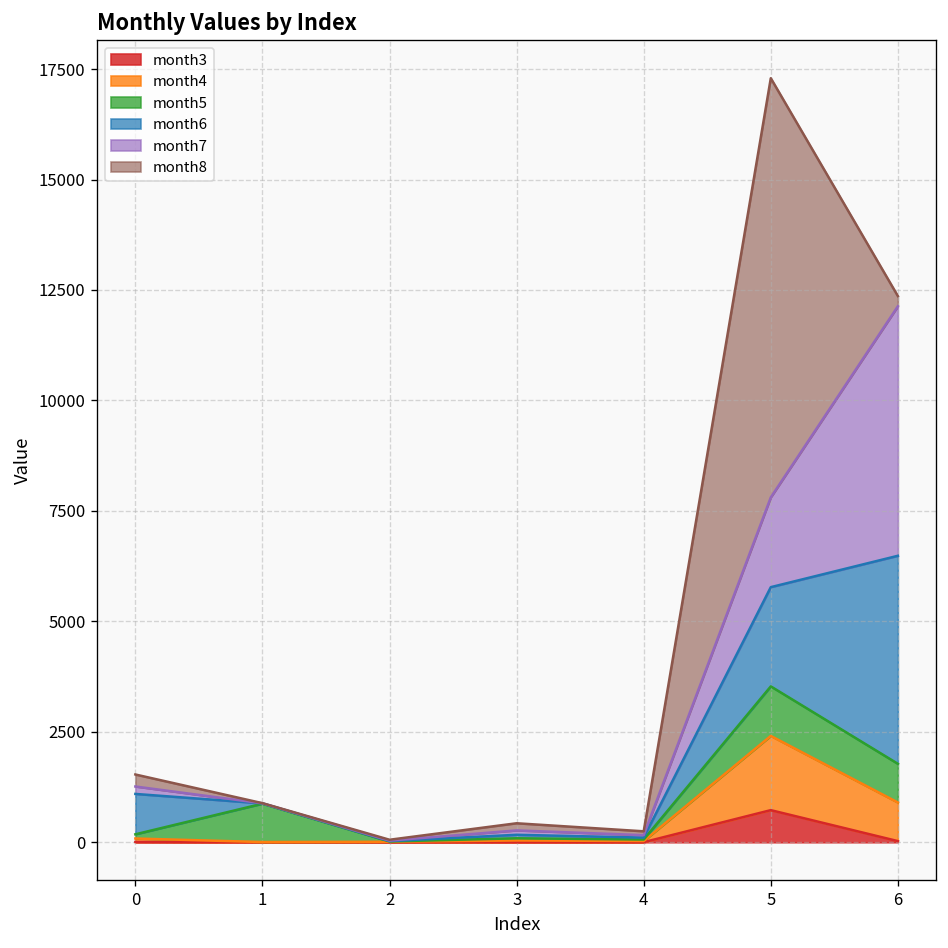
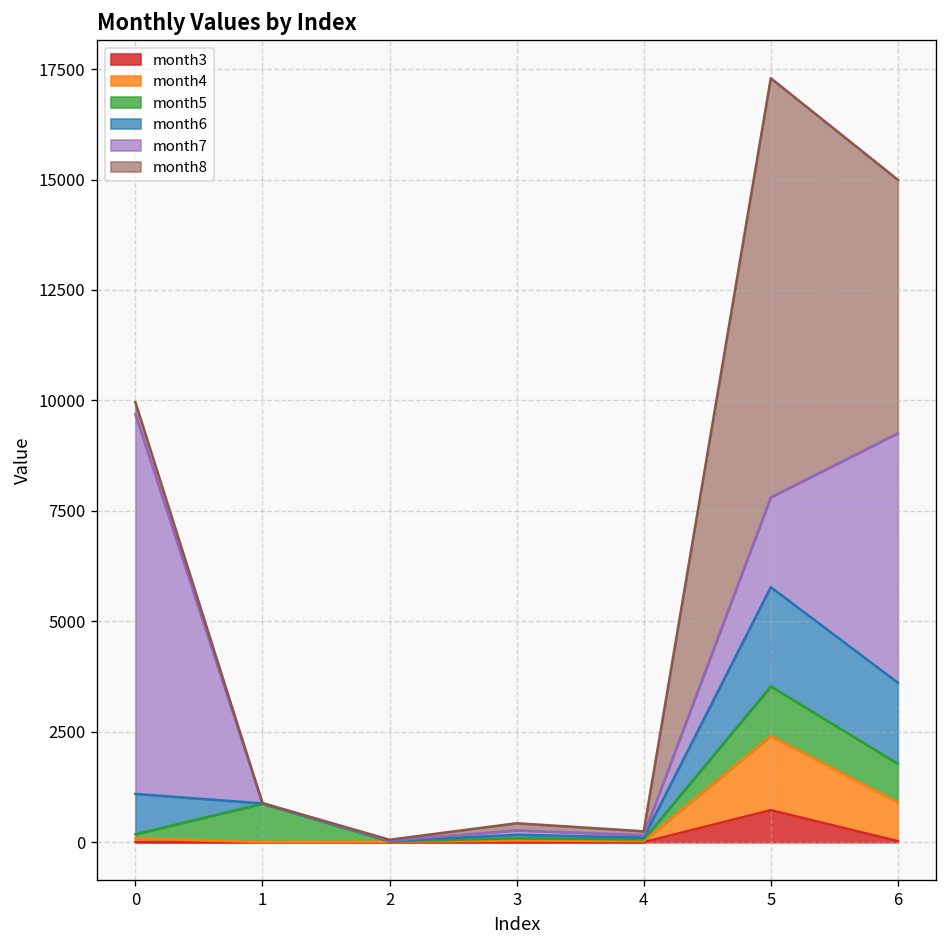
month7, 0: 200 -> 8600
month6, 6: 4700 -> 1800
month8, 6: 200 -> 5700
